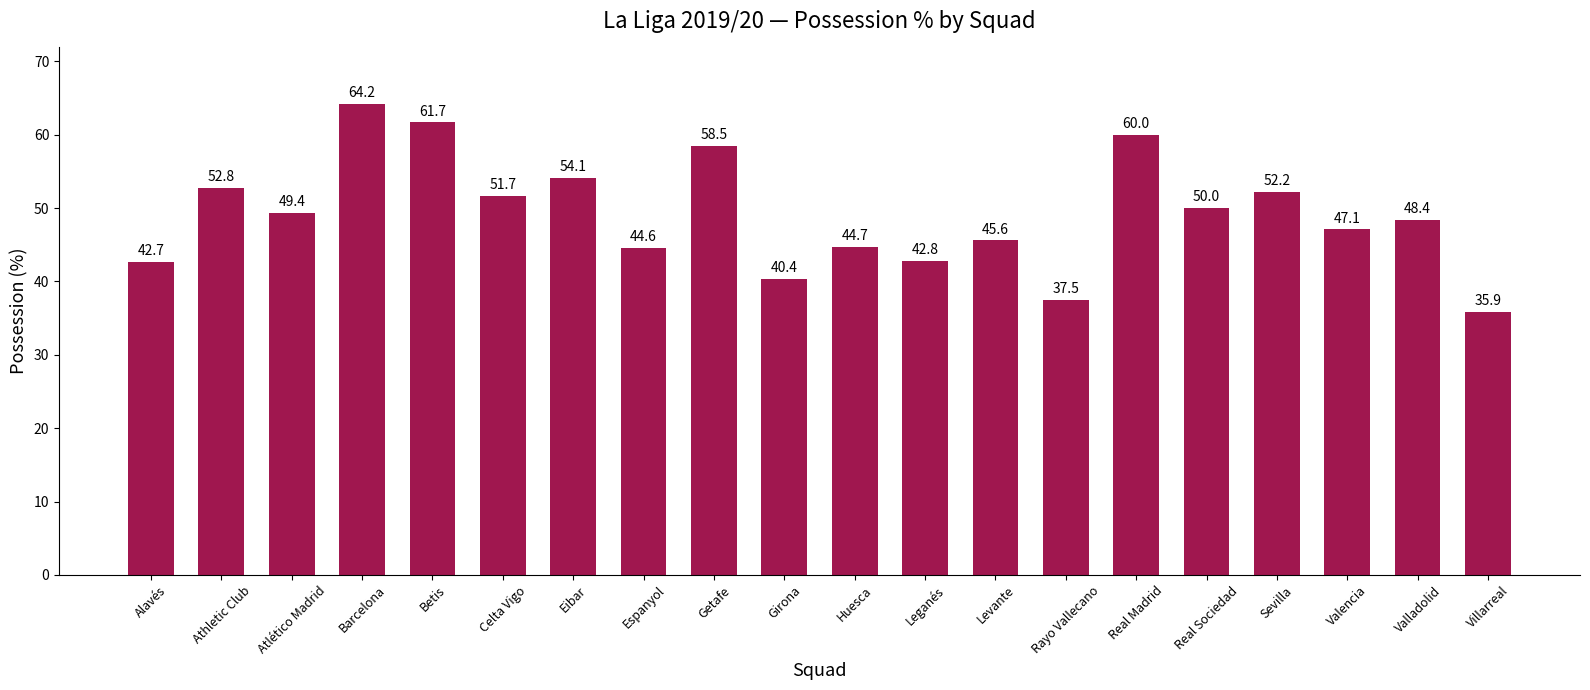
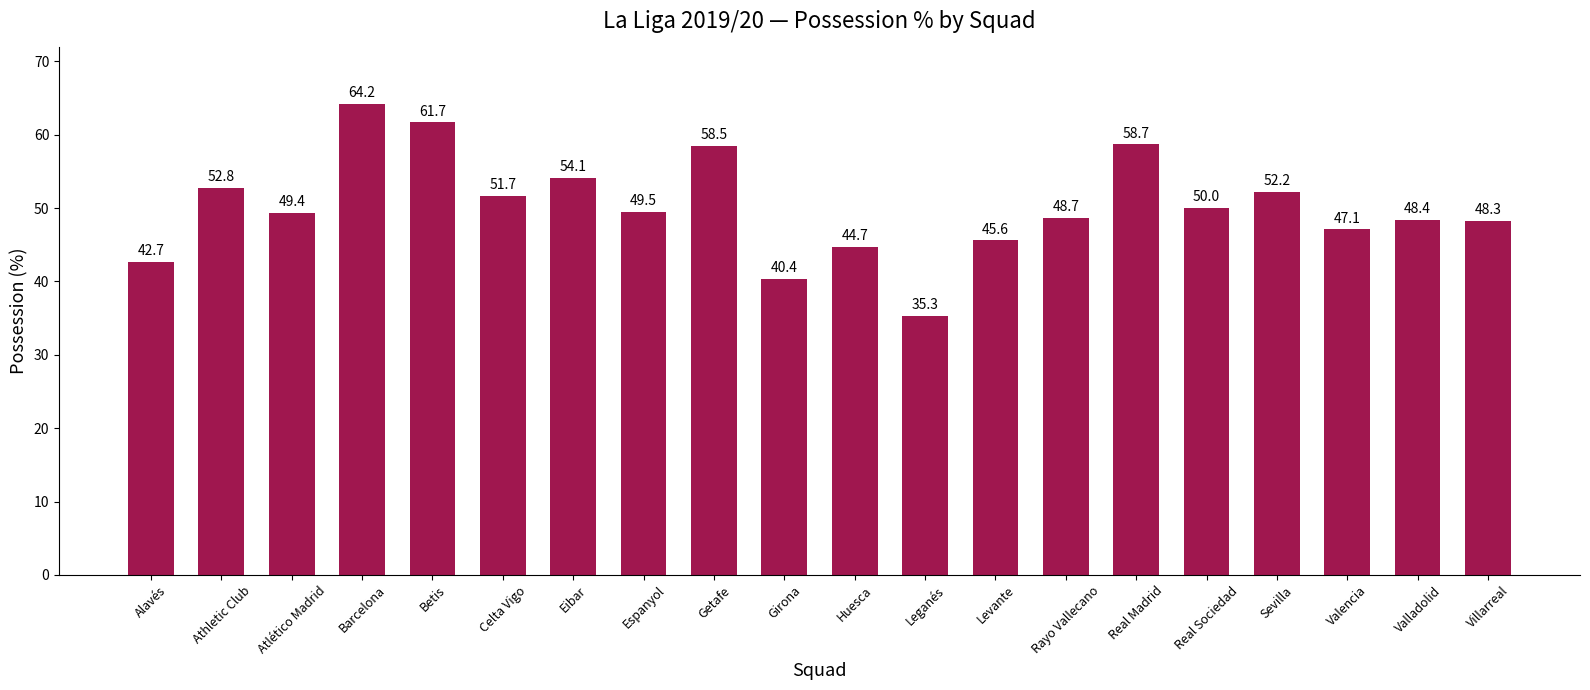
Espanyol: 44.6 -> 49.5
Leganés: 42.8 -> 35.3
Rayo Vallecano: 37.5 -> 48.7
Real Madrid: 60.0 -> 58.7
Villarreal: 35.9 -> 48.3
